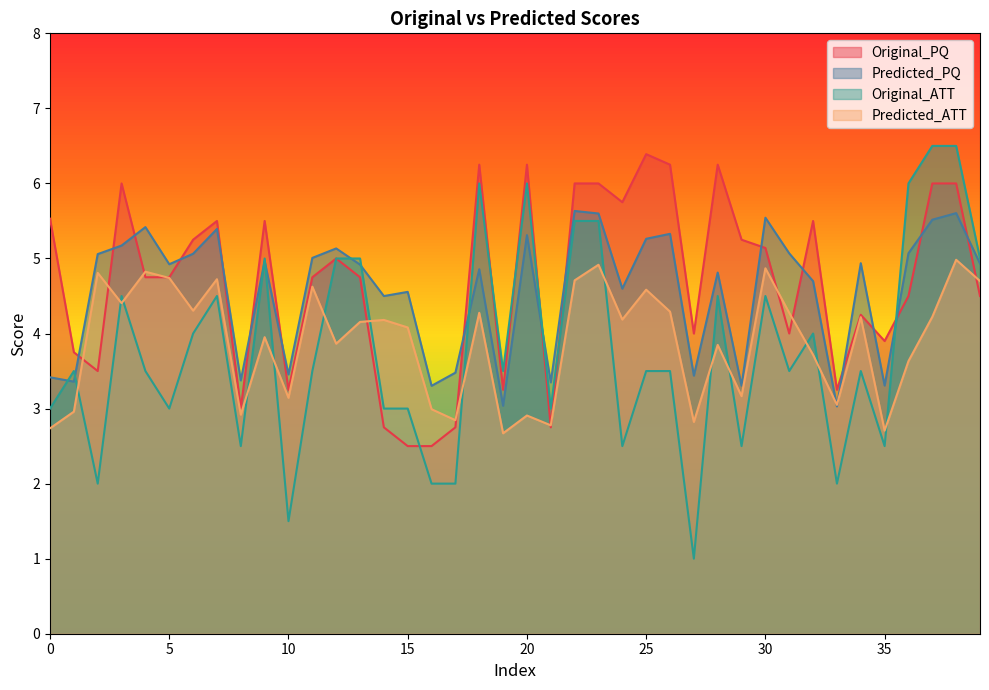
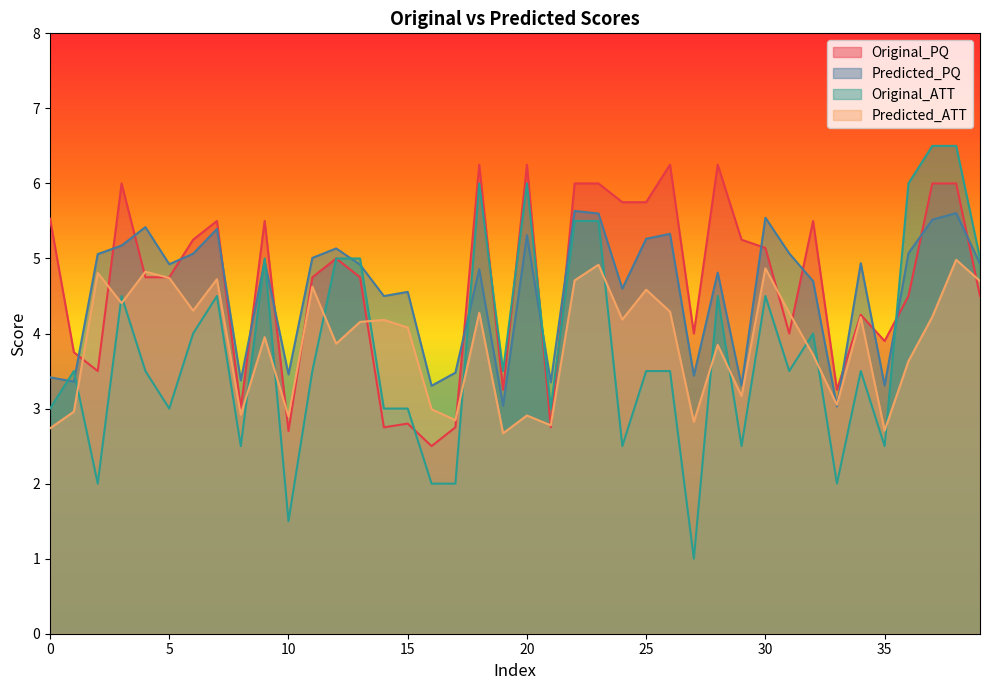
Original_PQ, 10: 3.3 -> 2.7
Predicted_ATT, 10: 3.1 -> 2.9
Original_PQ, 15: 2.5 -> 2.8
Original_PQ, 25: 6.4 -> 5.8
